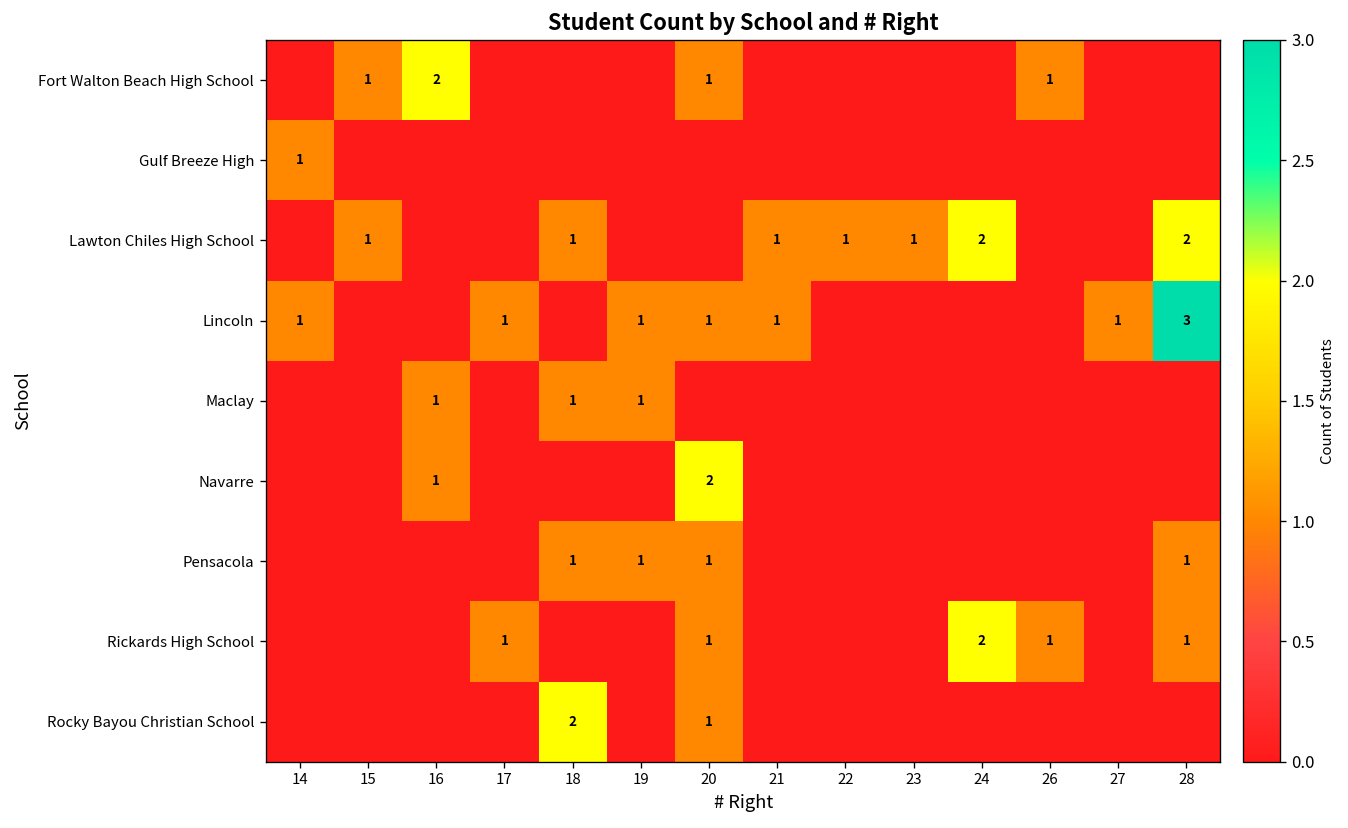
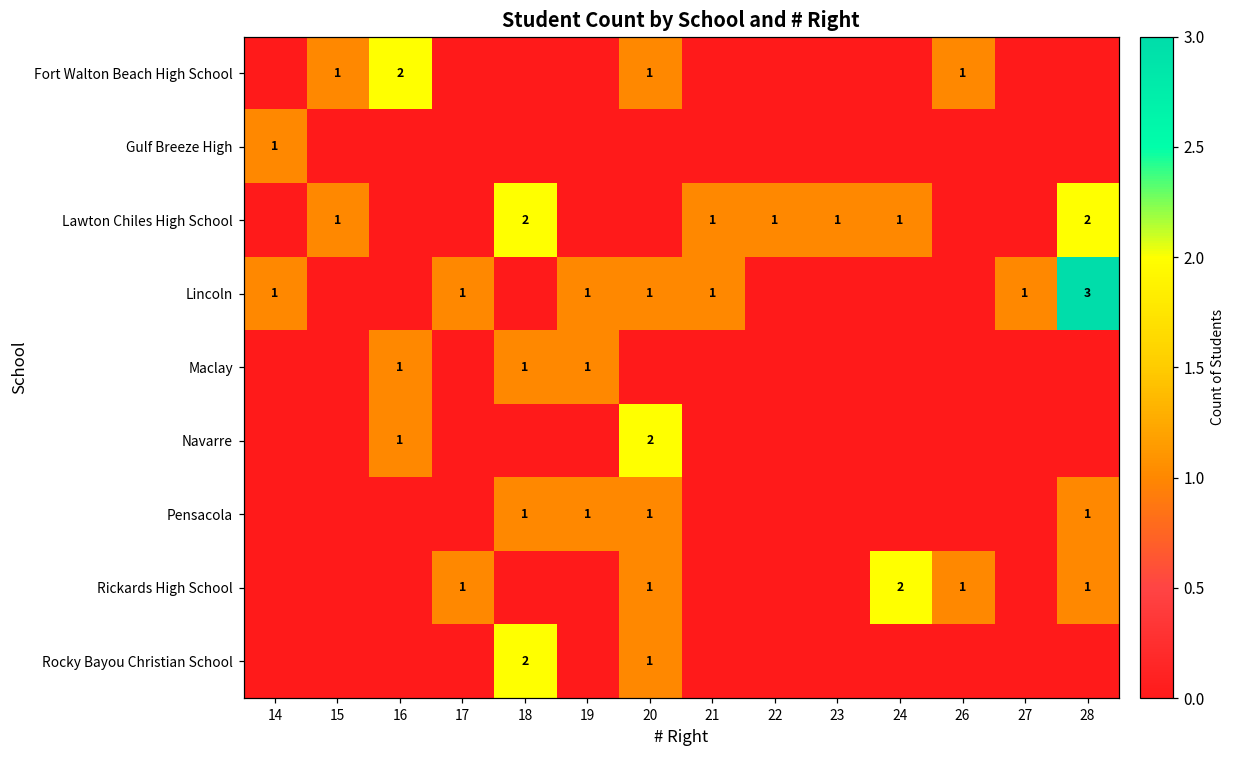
Lawton Chiles High School, 18: 1 -> 2
Lawton Chiles High School, 24: 2 -> 1
